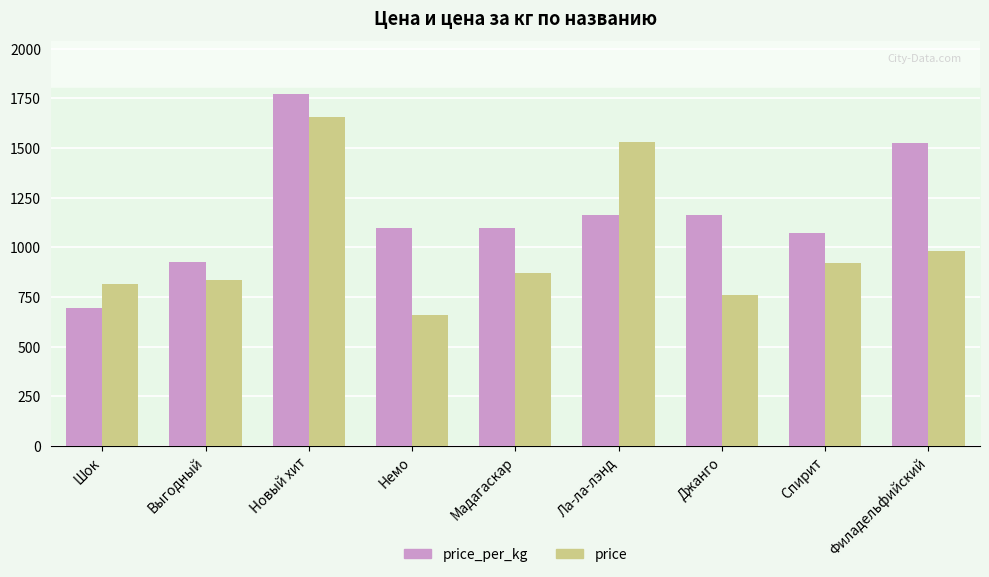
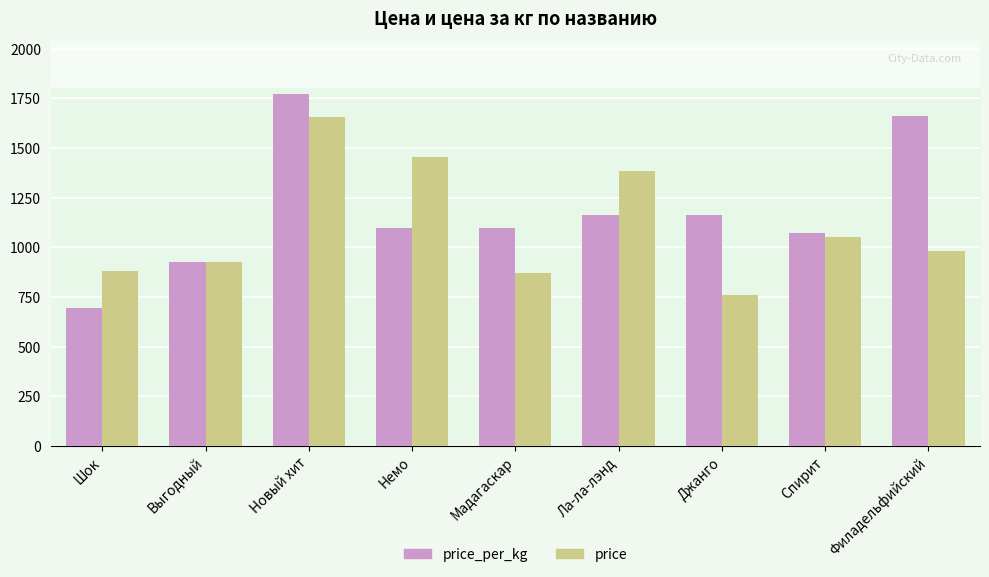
price, Шок: 820 -> 880
price, Выгодный: 840 -> 930
price, Немо: 660 -> 1450
price, Ла-ла-лэнд: 1530 -> 1390
price, Спирит: 920 -> 1050
price_per_kg, Филадельфийский: 1520 -> 1660
